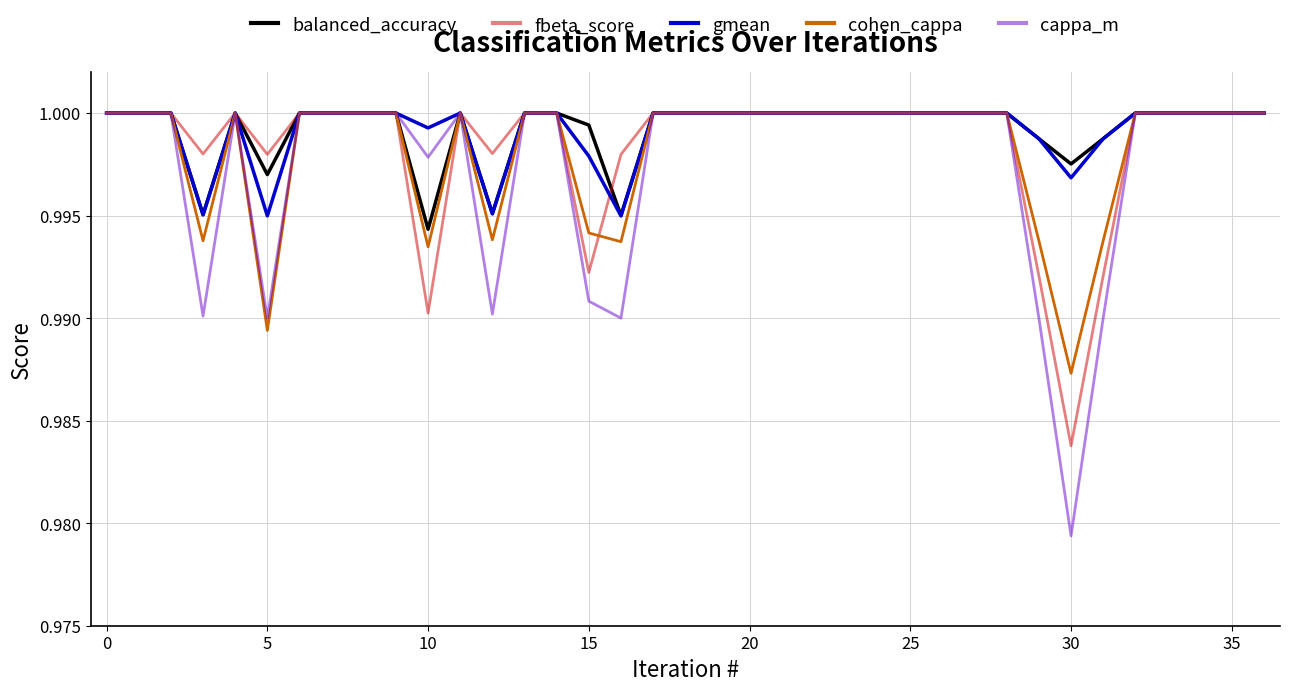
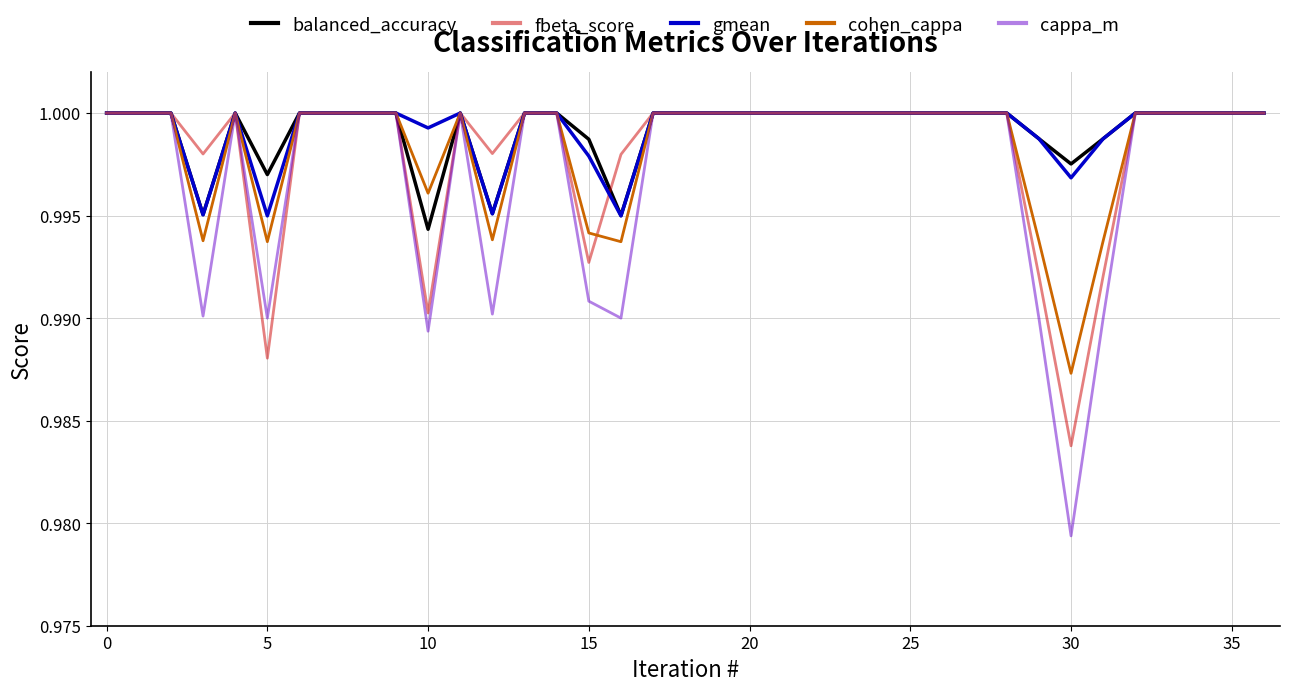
fbeta_score, 5: 0.9980 -> 0.9880
cohen_cappa, 5: 0.9894 -> 0.9937
cohen_cappa, 10: 0.9935 -> 0.9961
cappa_m, 10: 0.9978 -> 0.9894
balanced_accuracy, 15: 0.9994 -> 0.9987
fbeta_score, 15: 0.9922 -> 0.9927
